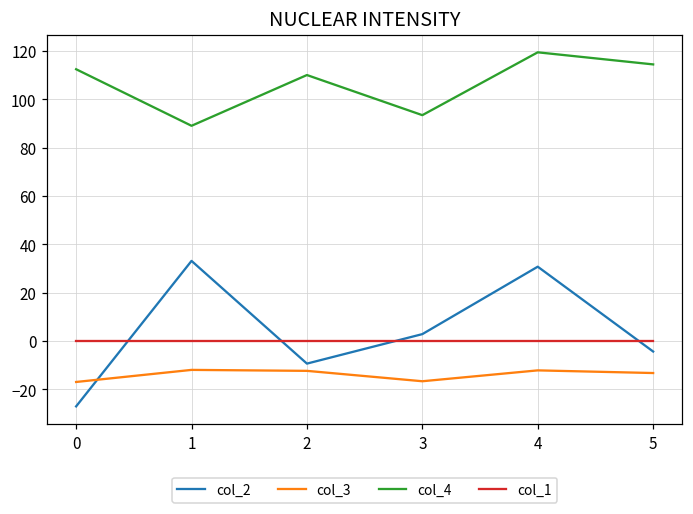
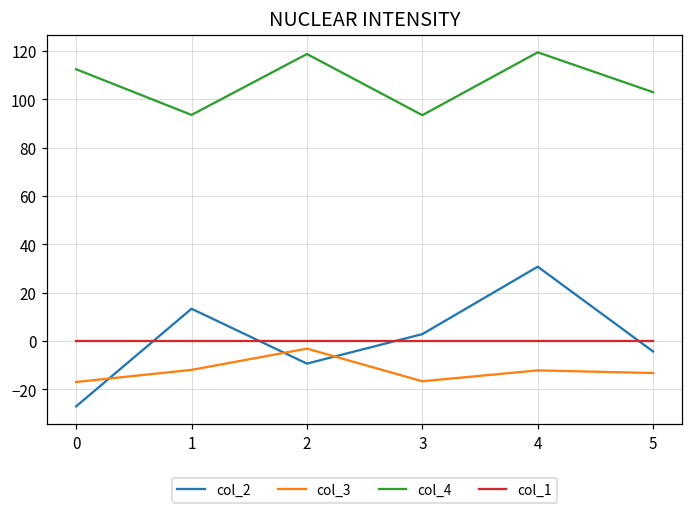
col_2, 1: 33 -> 13
col_4, 1: 89 -> 94
col_3, 2: -12 -> -3
col_4, 2: 110 -> 119
col_4, 5: 114 -> 103
